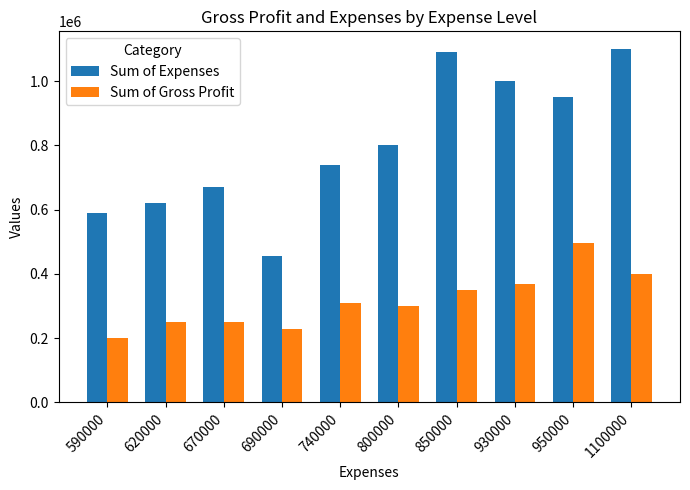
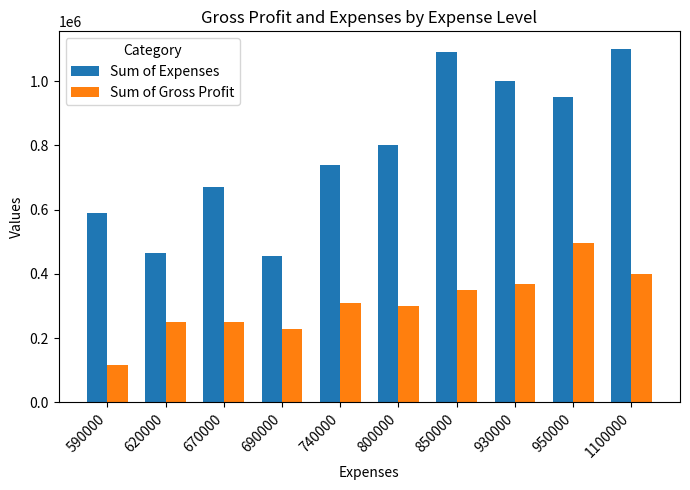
Sum of Gross Profit, 590000: 200000 -> 120000
Sum of Expenses, 620000: 620000 -> 470000
